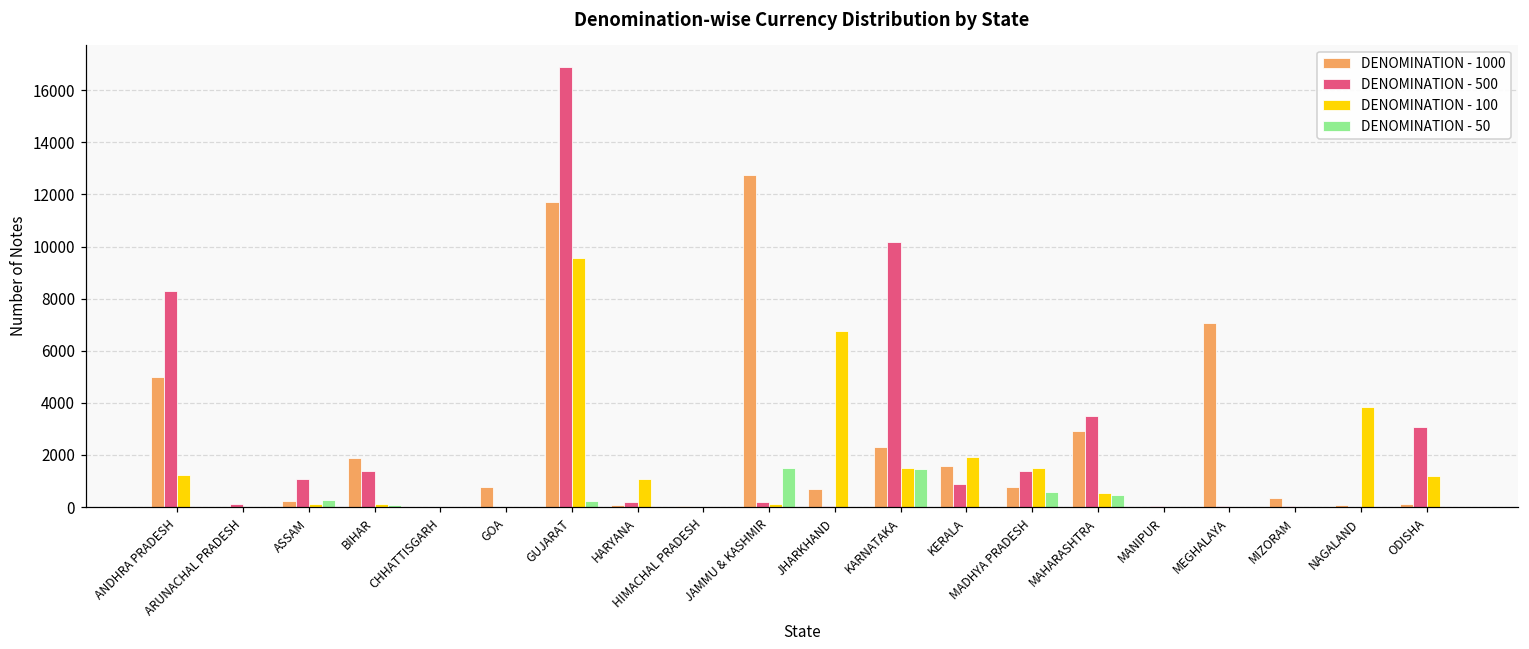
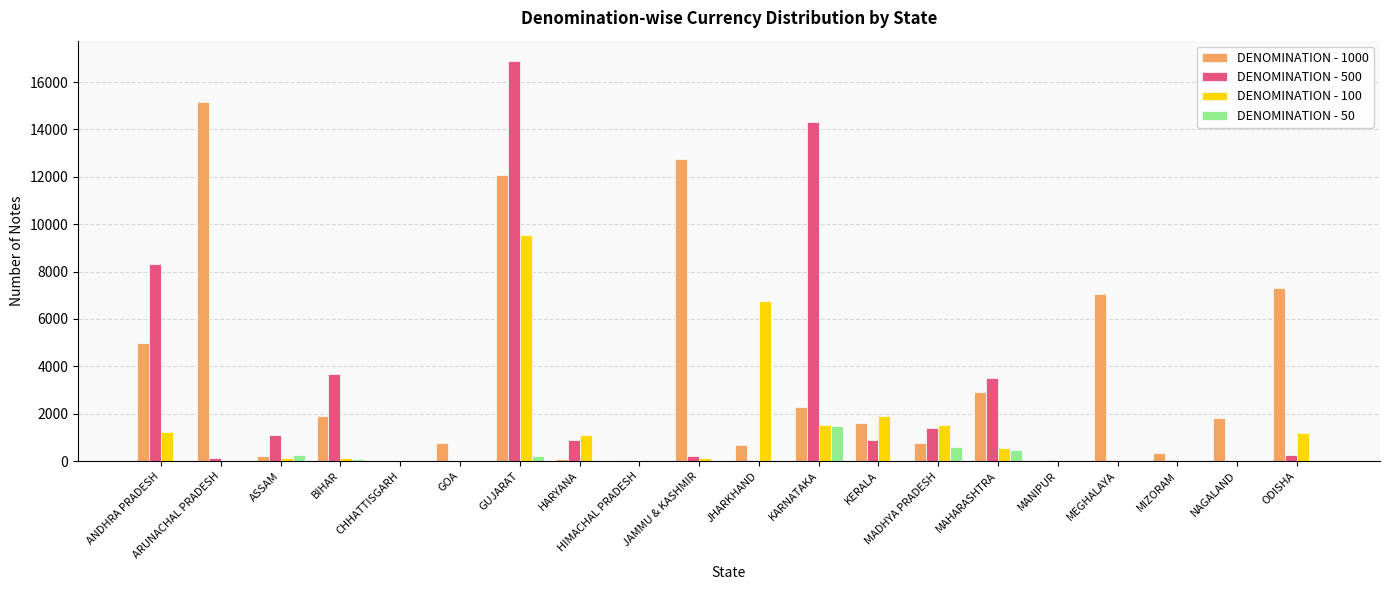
DENOMINATION - 1000, ARUNACHAL PRADESH: 0 -> 15200
DENOMINATION - 500, BIHAR: 1400 -> 3700
DENOMINATION - 1000, GUJARAT: 11700 -> 12100
DENOMINATION - 500, HARYANA: 200 -> 900
DENOMINATION - 50, JAMMU & KASHMIR: 1500 -> 0
DENOMINATION - 500, KARNATAKA: 10200 -> 14300
DENOMINATION - 1000, NAGALAND: 100 -> 1800
DENOMINATION - 100, NAGALAND: 3800 -> 0
DENOMINATION - 1000, ODISHA: 100 -> 7300
DENOMINATION - 500, ODISHA: 3100 -> 300
